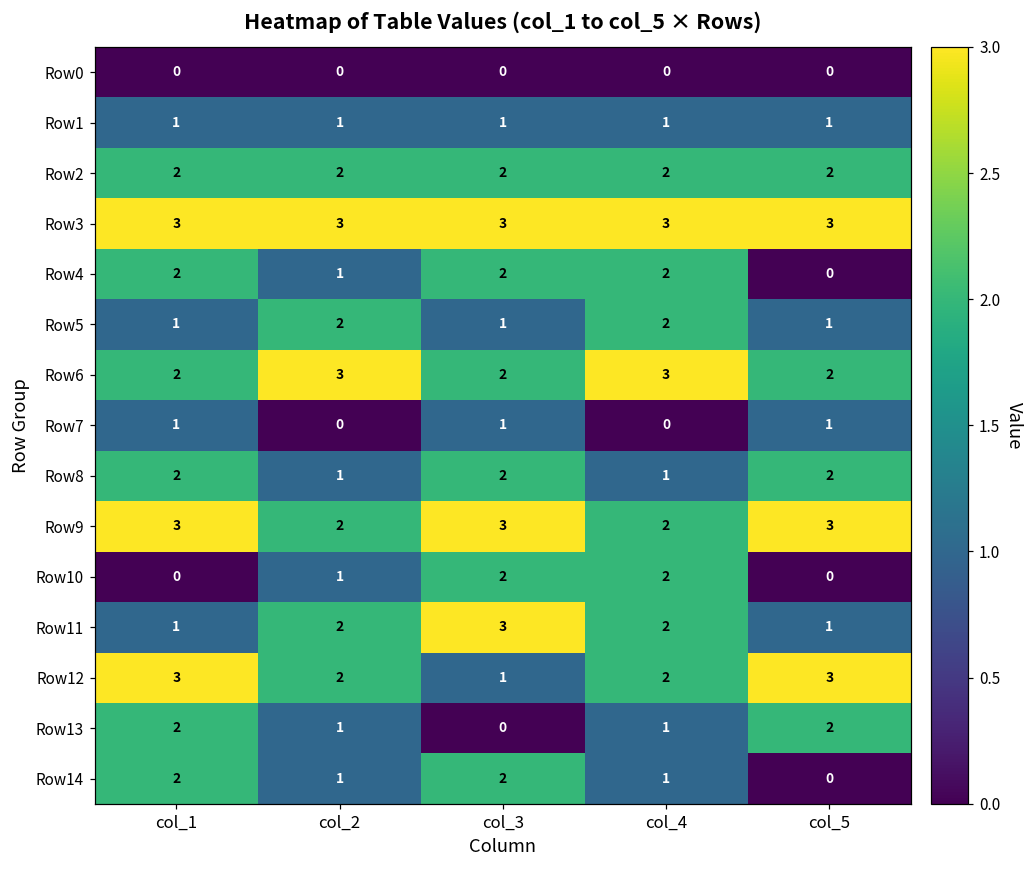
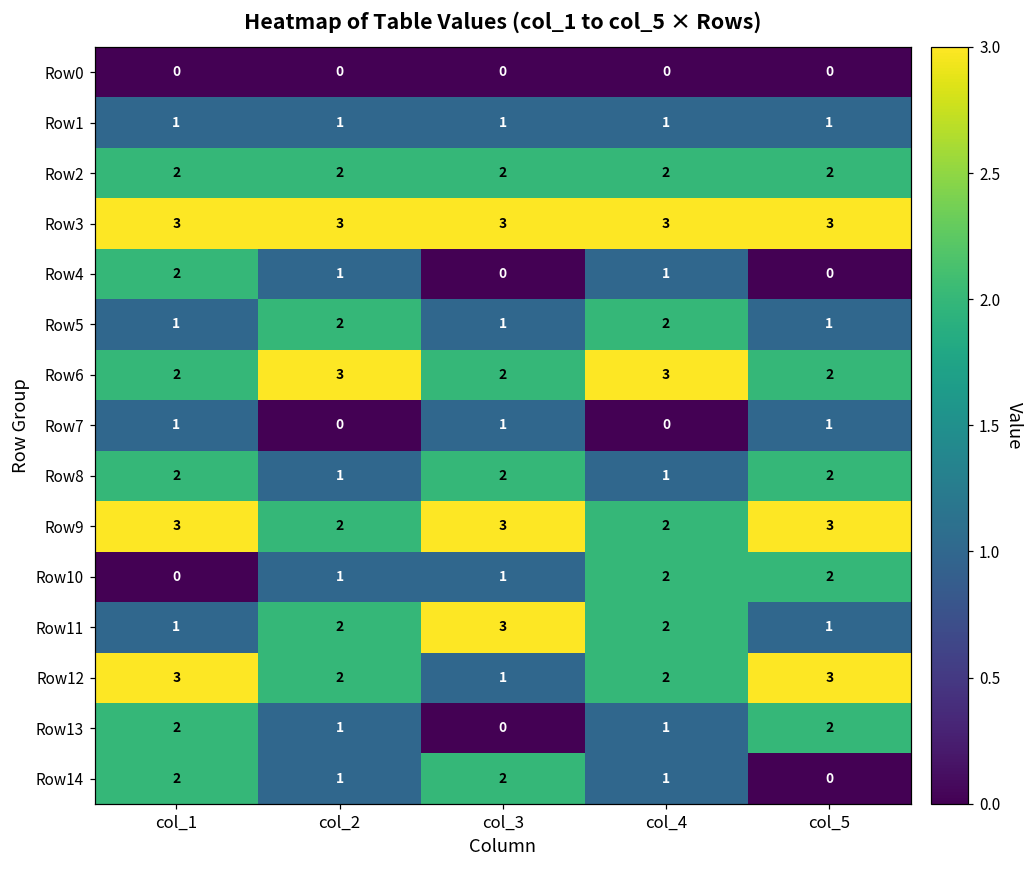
Row4, col_3: 2 -> 0
Row4, col_4: 2 -> 1
Row10, col_3: 2 -> 1
Row10, col_5: 0 -> 2
